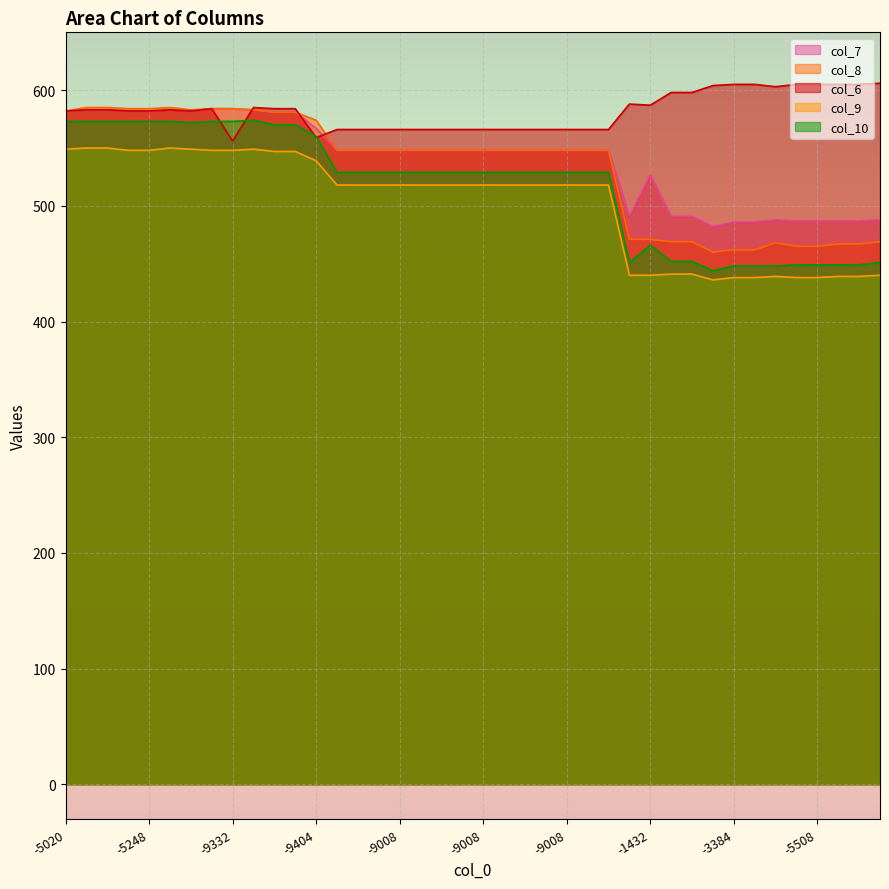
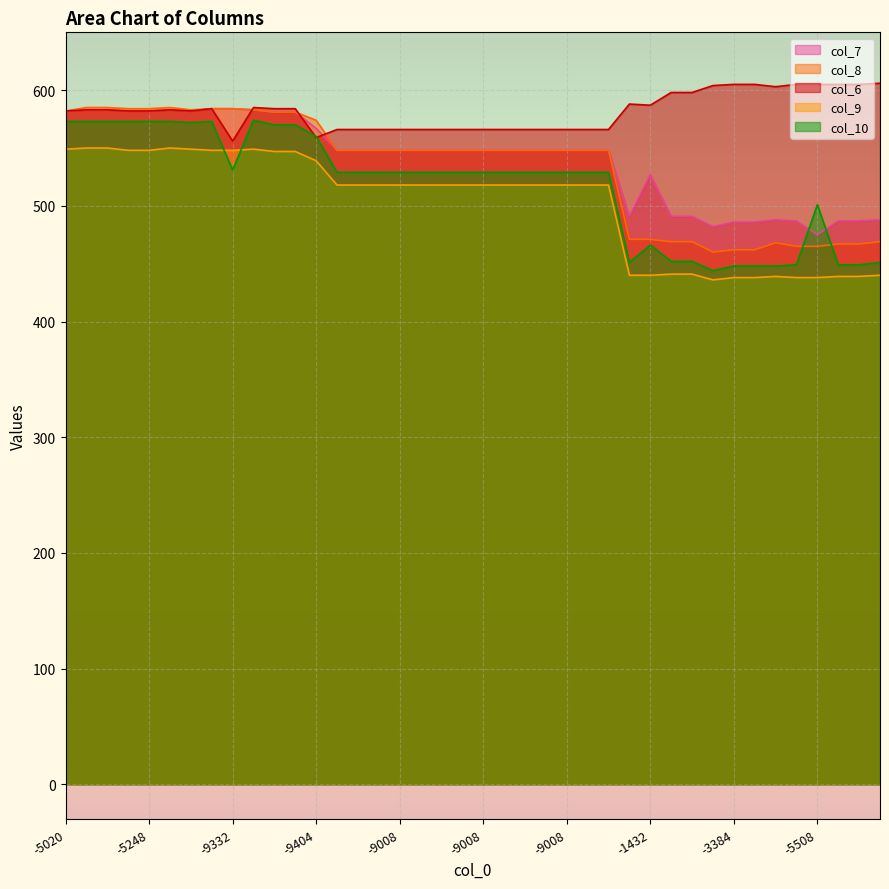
col_10, -9332: 573 -> 531
col_7, -5508: 487 -> 475
col_10, -5508: 449 -> 501
